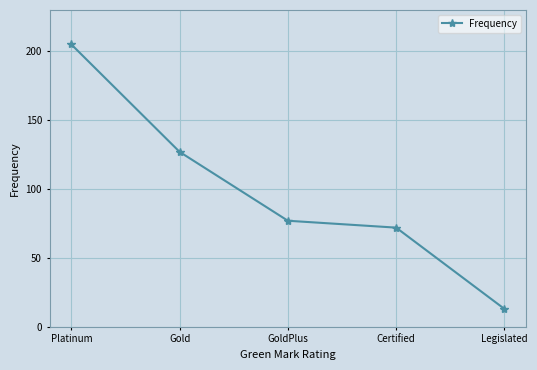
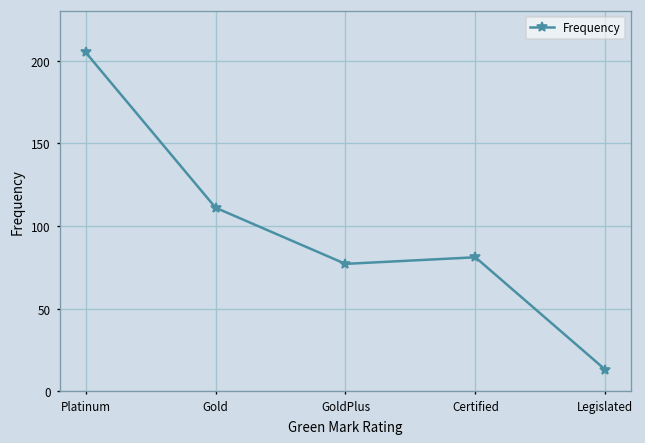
Gold: 127 -> 111
Certified: 72 -> 81
